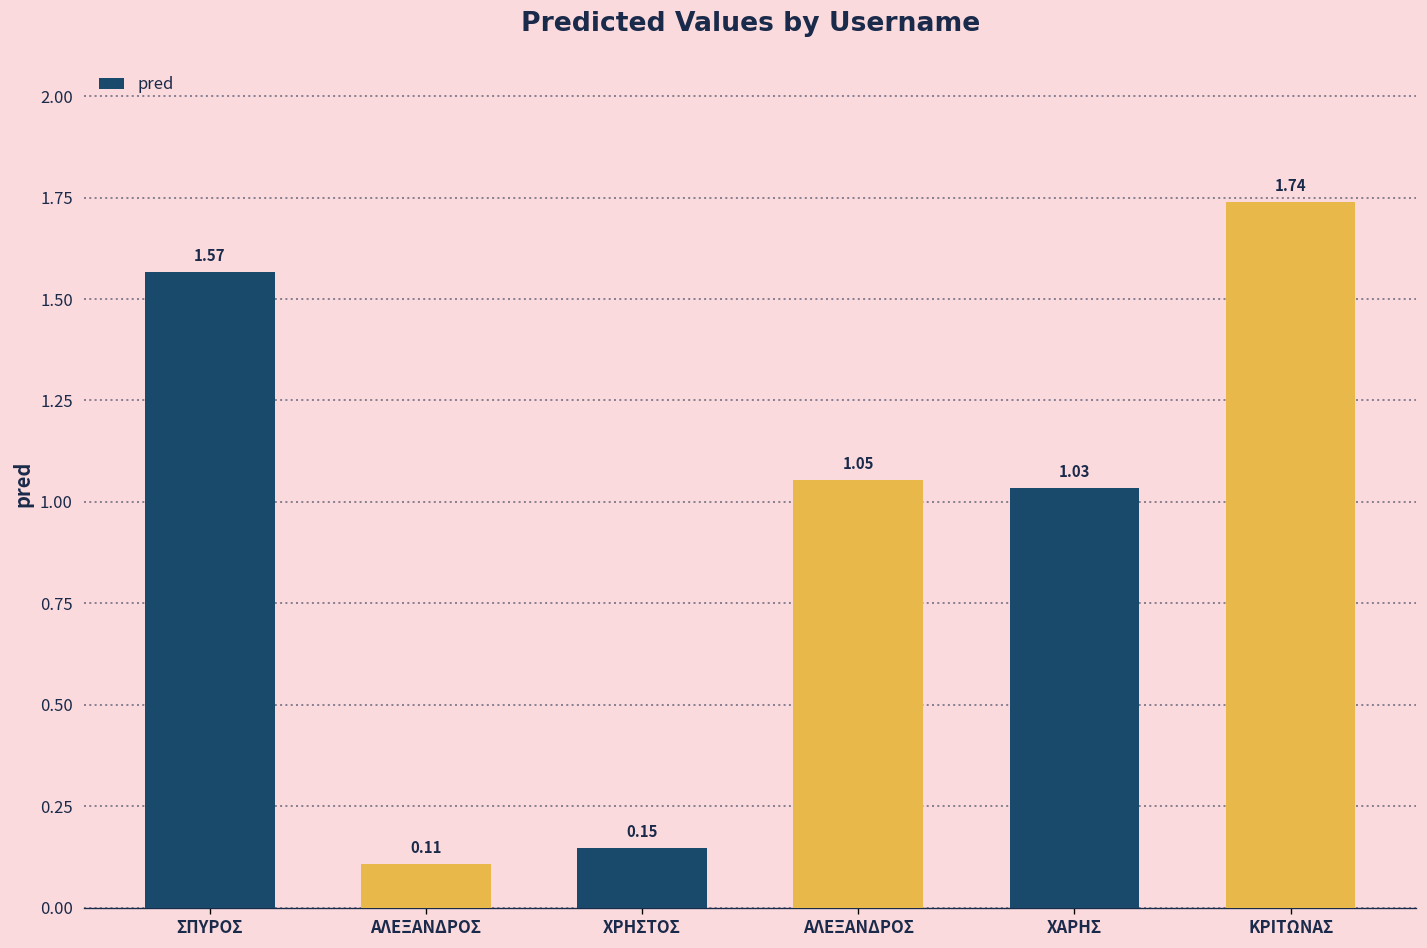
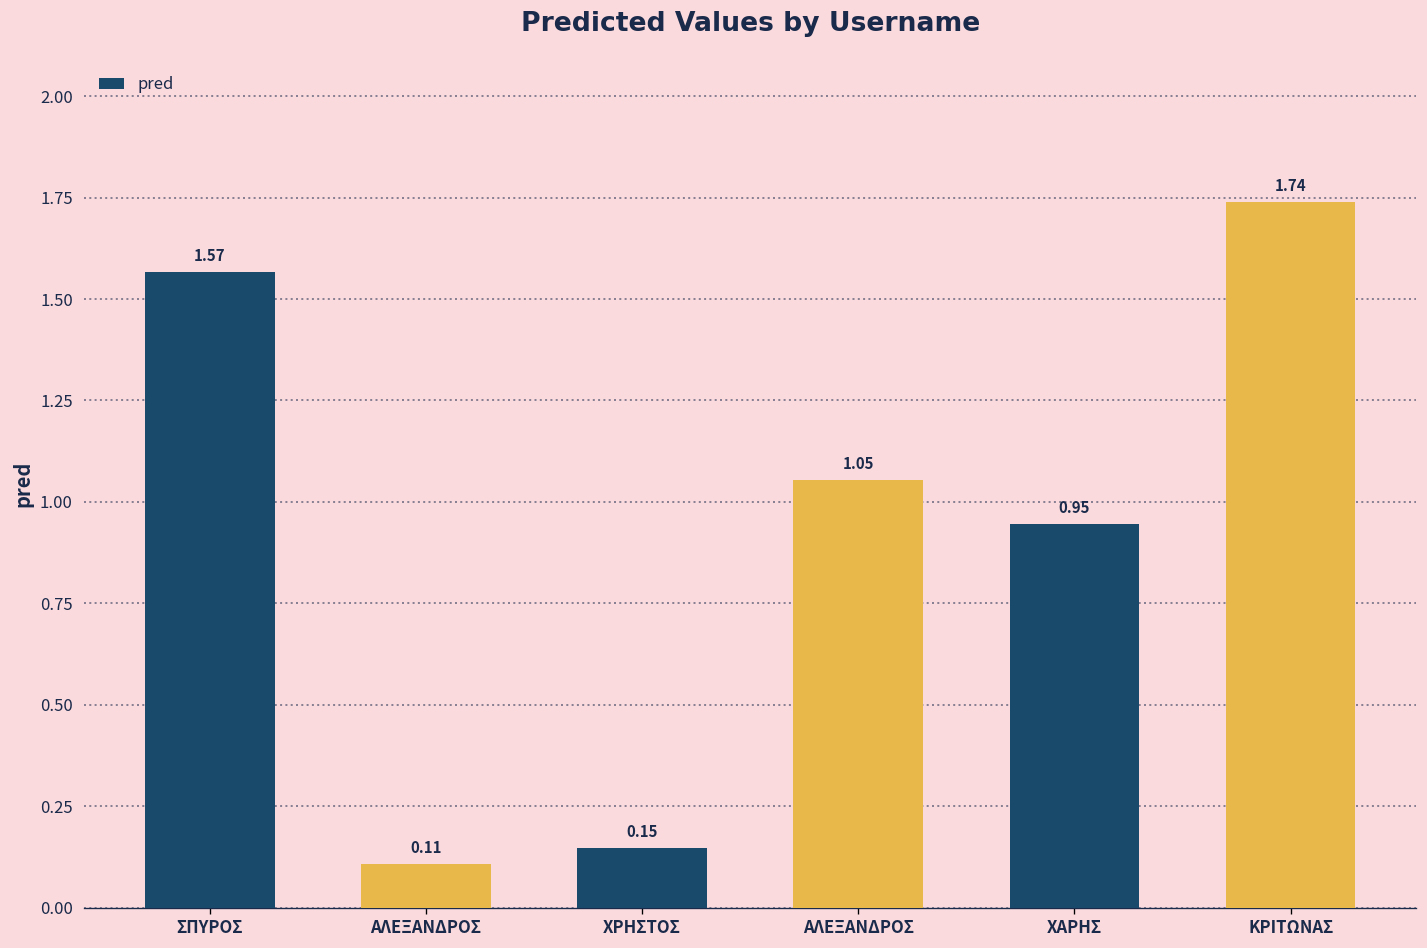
ΧΑΡΗΣ: 1.03 -> 0.95
